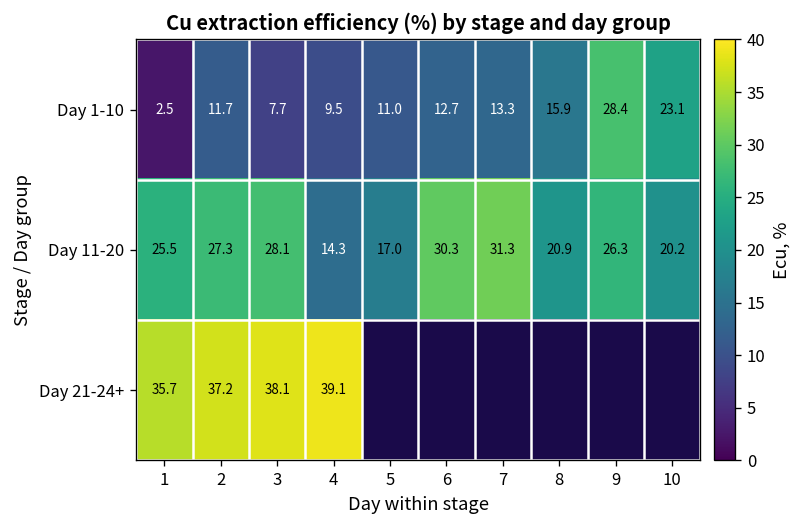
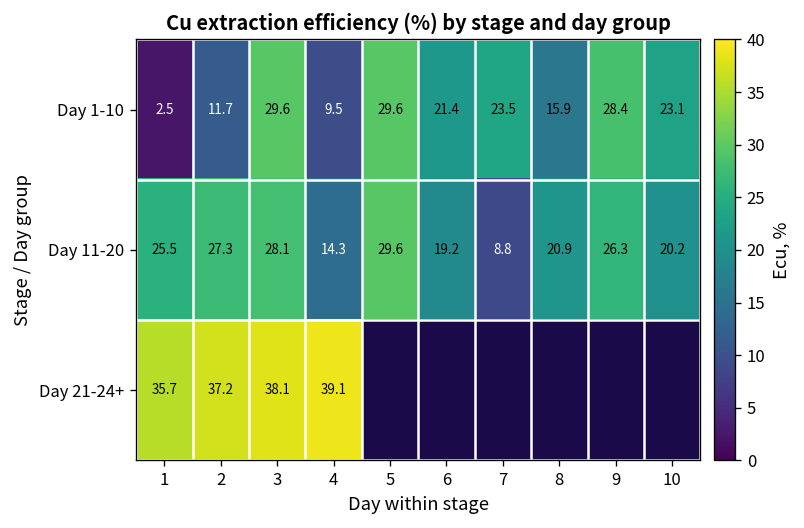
Day 1-10, 3: 7.7 -> 29.6
Day 1-10, 5: 11.0 -> 29.6
Day 1-10, 6: 12.7 -> 21.4
Day 1-10, 7: 13.3 -> 23.5
Day 11-20, 5: 17.0 -> 29.6
Day 11-20, 6: 30.3 -> 19.2
Day 11-20, 7: 31.3 -> 8.8
